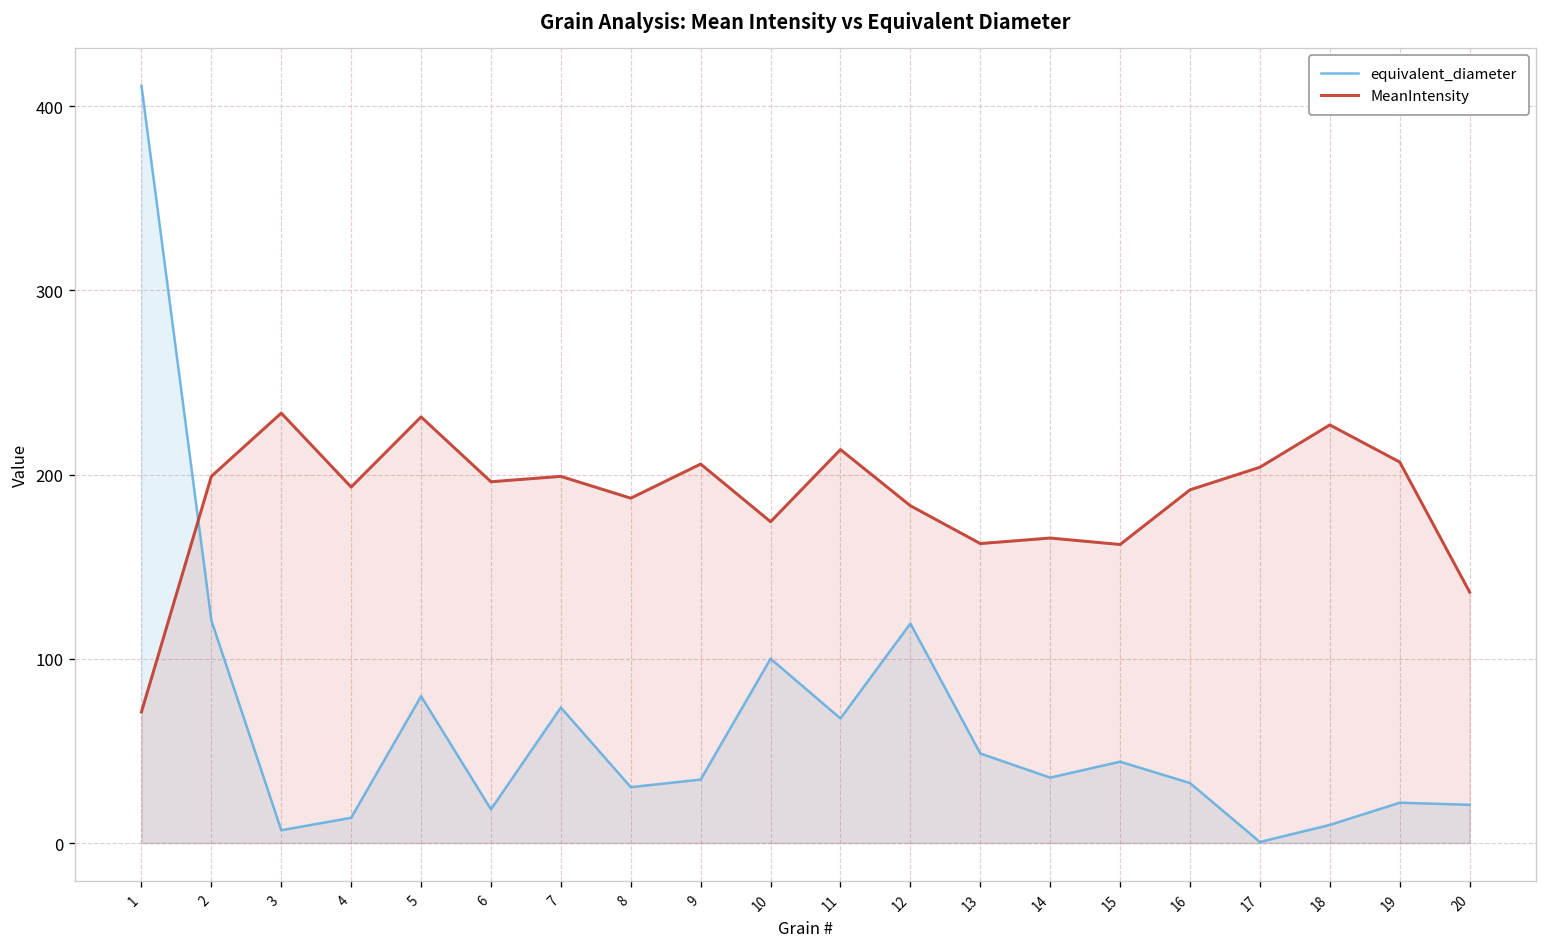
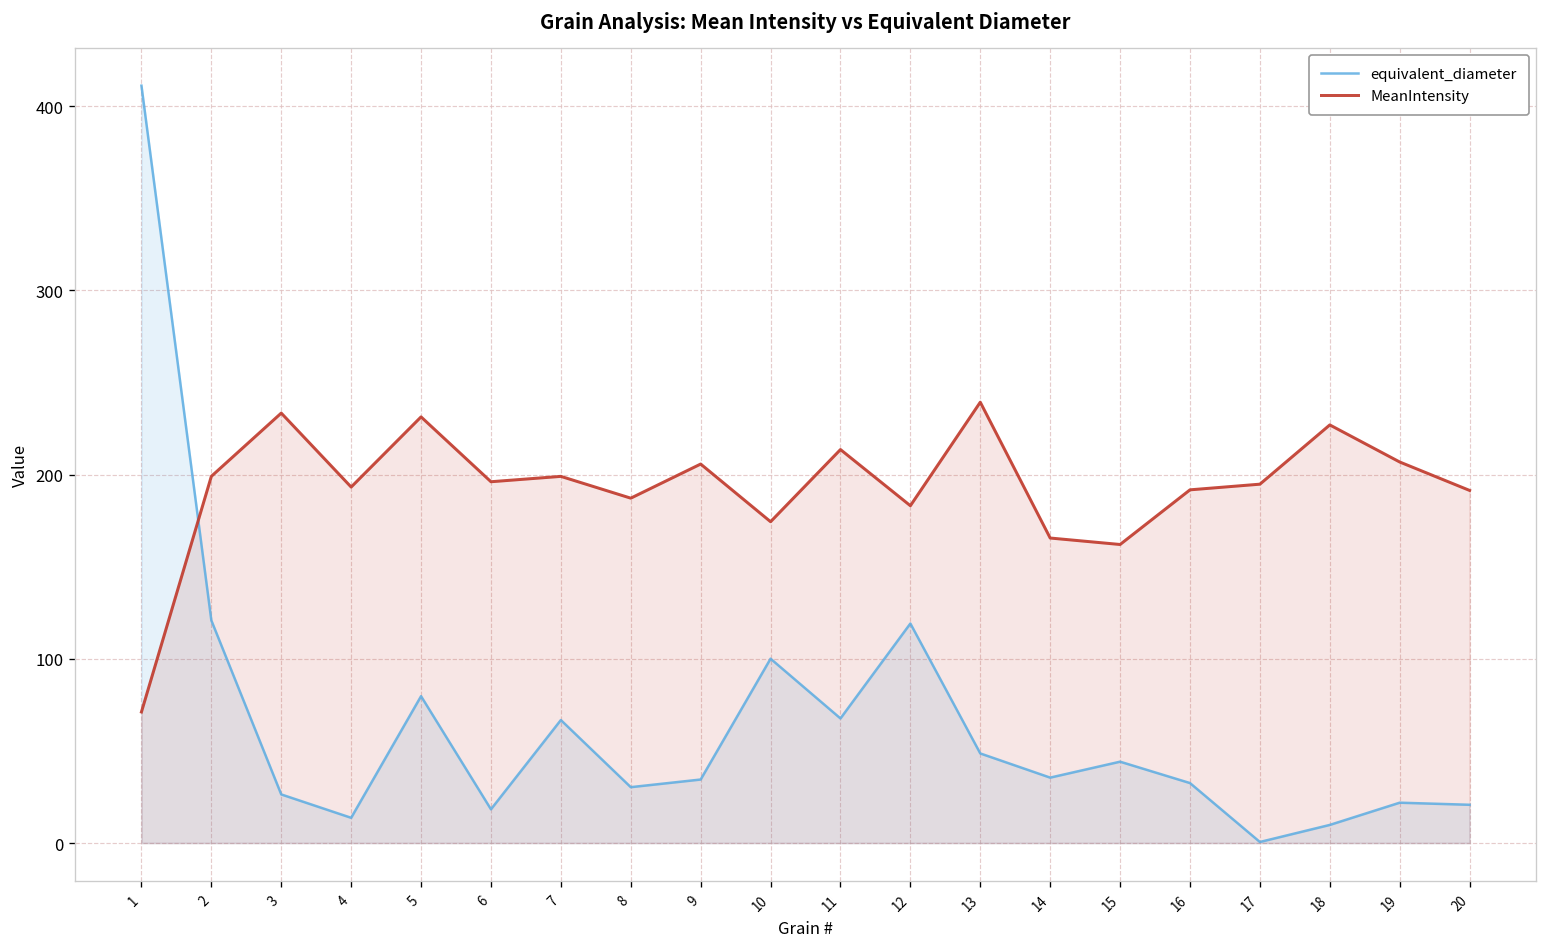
equivalent_diameter, 3: 7 -> 26
equivalent_diameter, 7: 74 -> 67
MeanIntensity, 13: 163 -> 239
MeanIntensity, 17: 204 -> 195
MeanIntensity, 20: 136 -> 191
